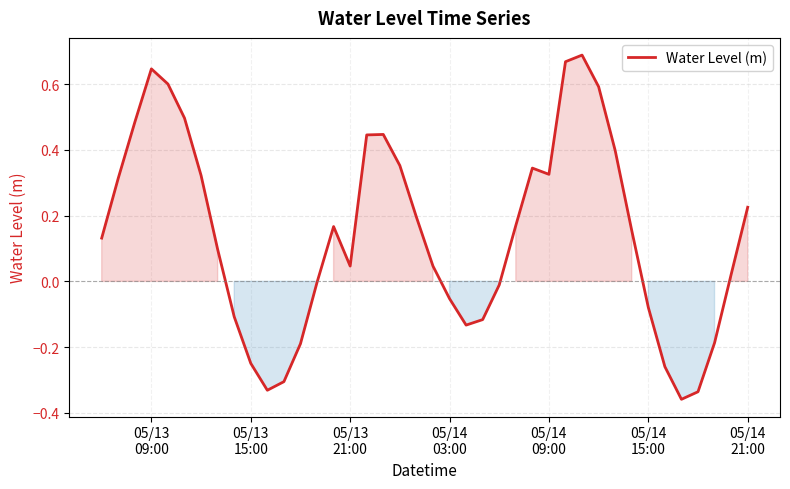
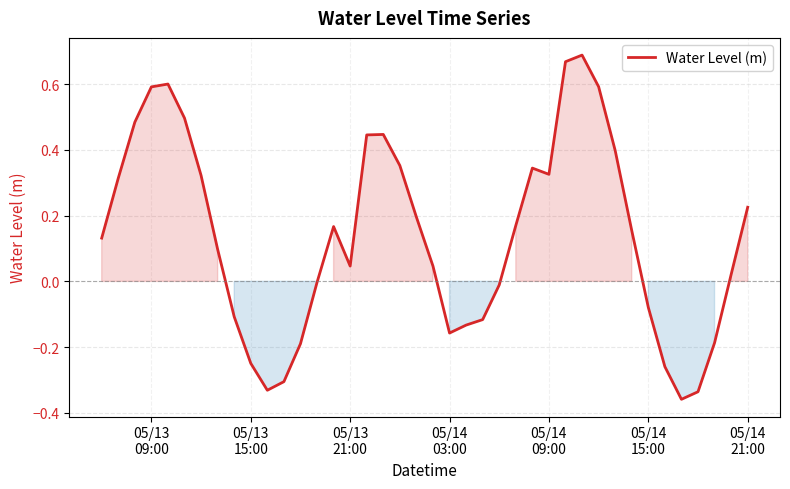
05/13 09:00: 0.65 -> 0.59
05/14 03:00: -0.05 -> -0.16
